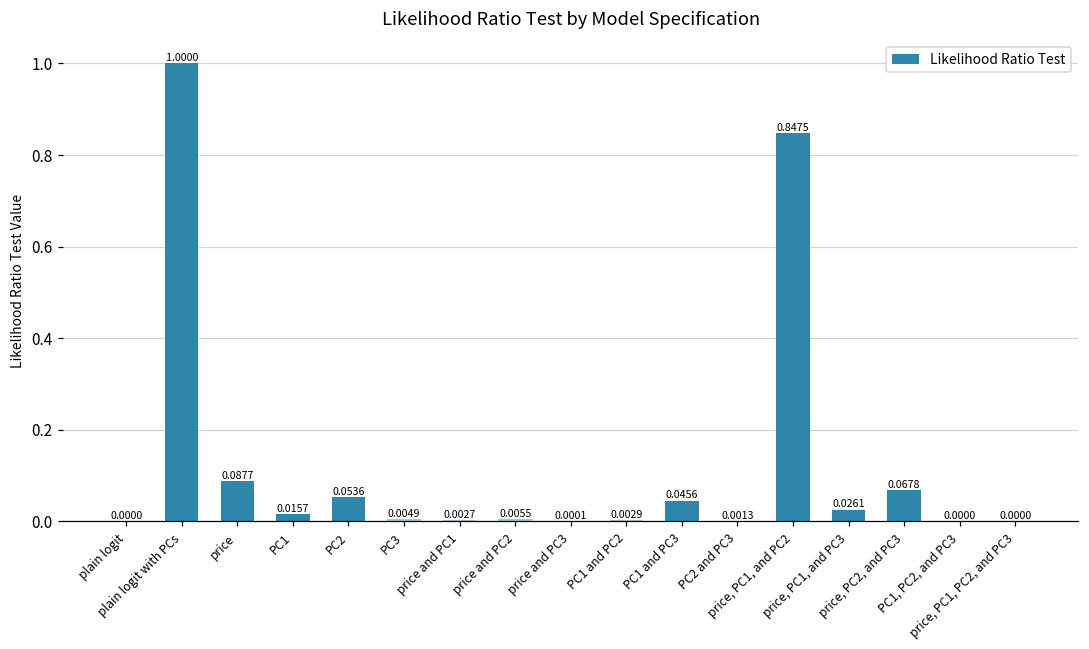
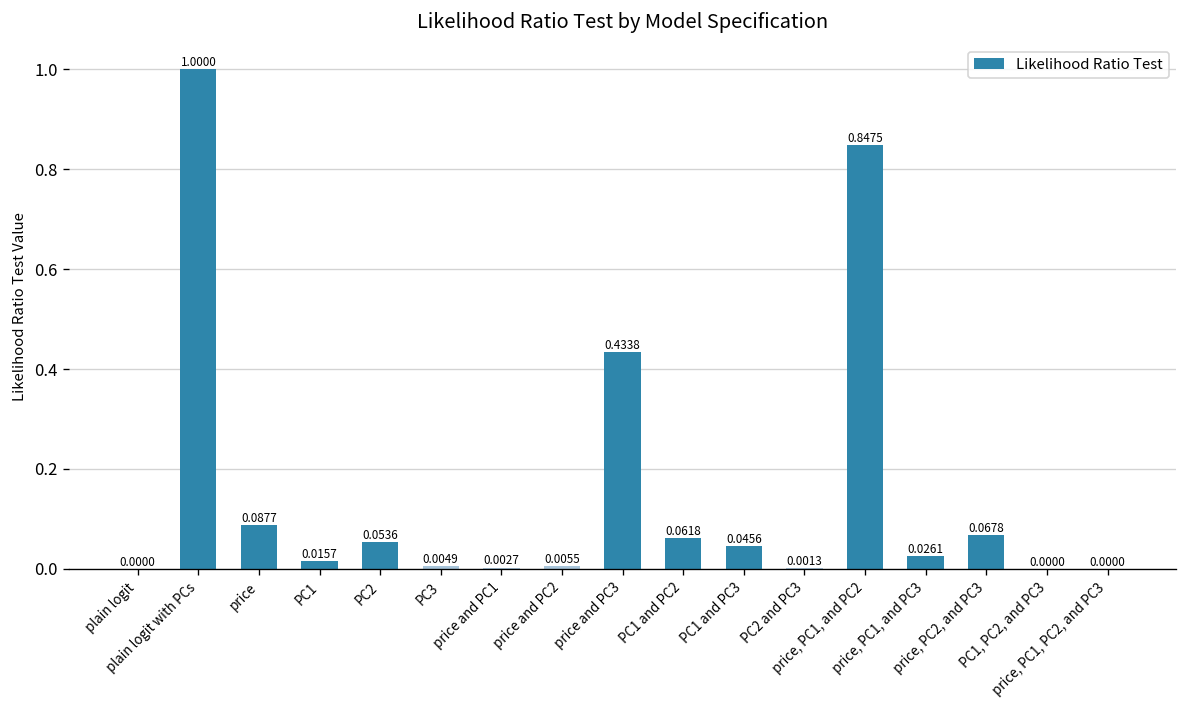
price and PC3: 0.0001 -> 0.4338
PC1 and PC2: 0.0029 -> 0.0618
